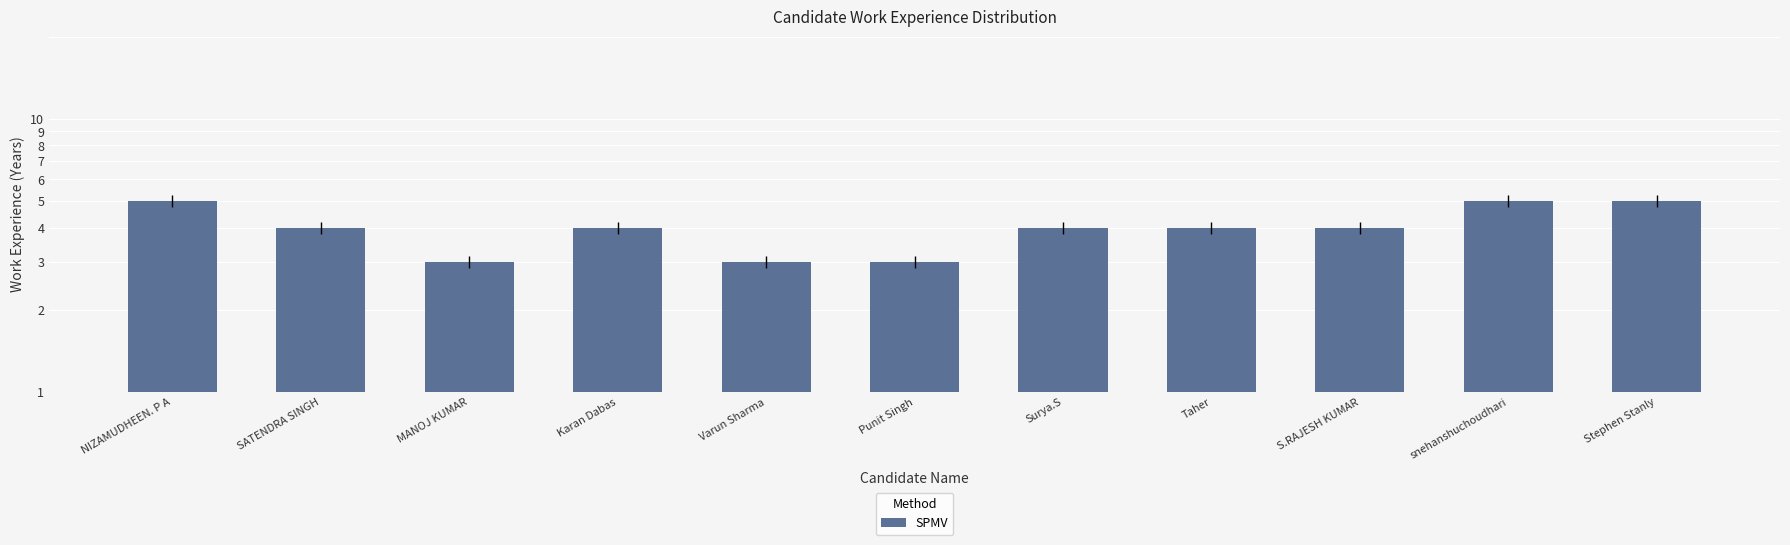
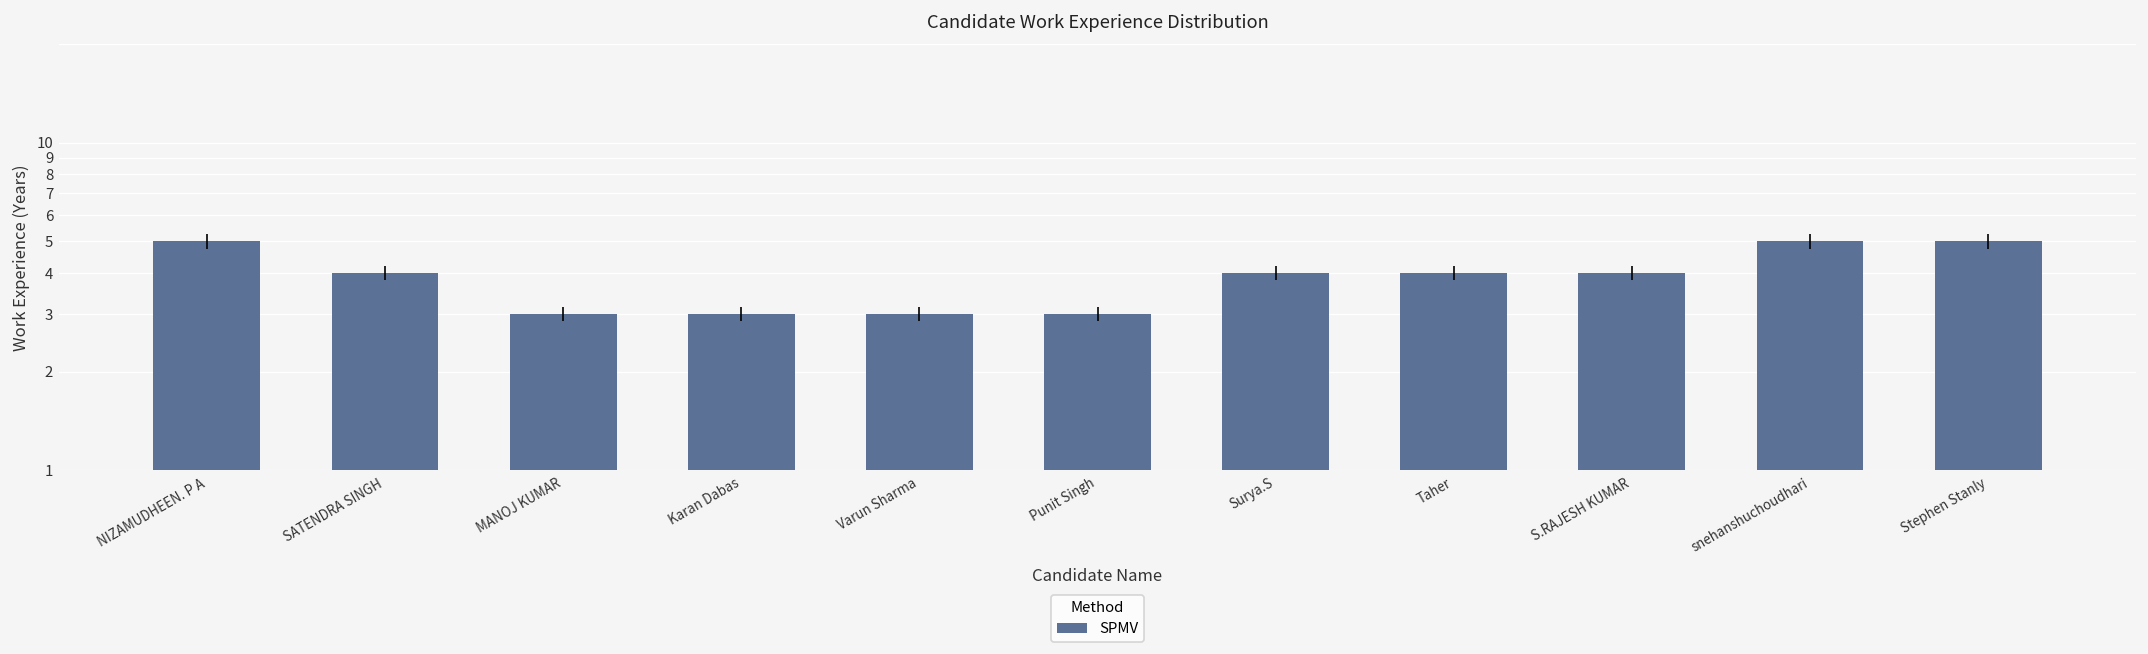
Karan Dabas: 4 -> 3
